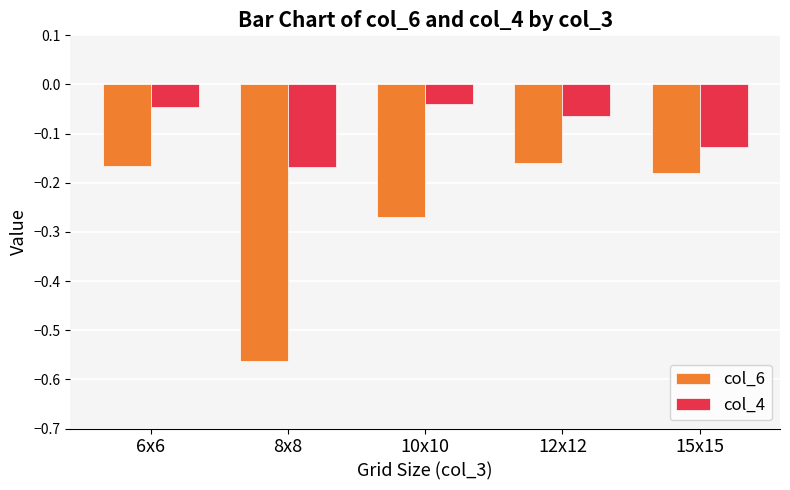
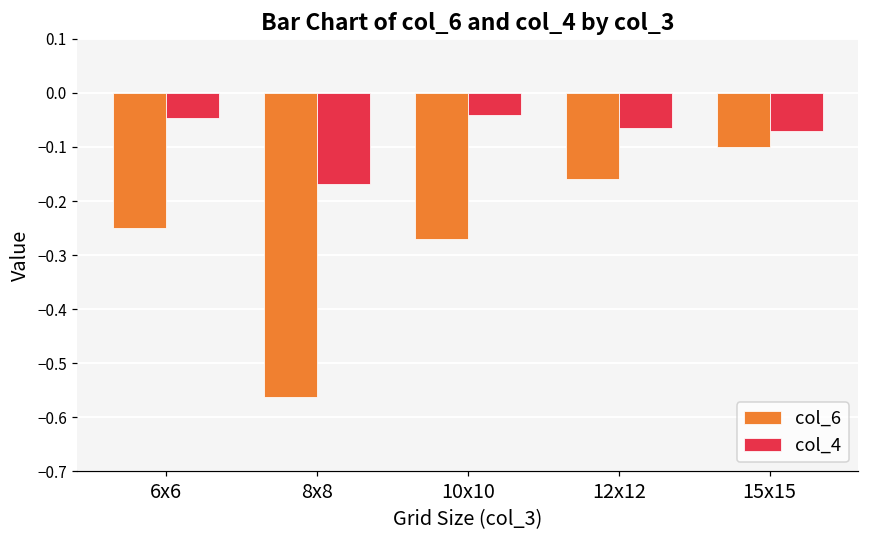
col_6, 6x6: -0.17 -> -0.25
col_6, 15x15: -0.18 -> -0.10
col_4, 15x15: -0.13 -> -0.07
